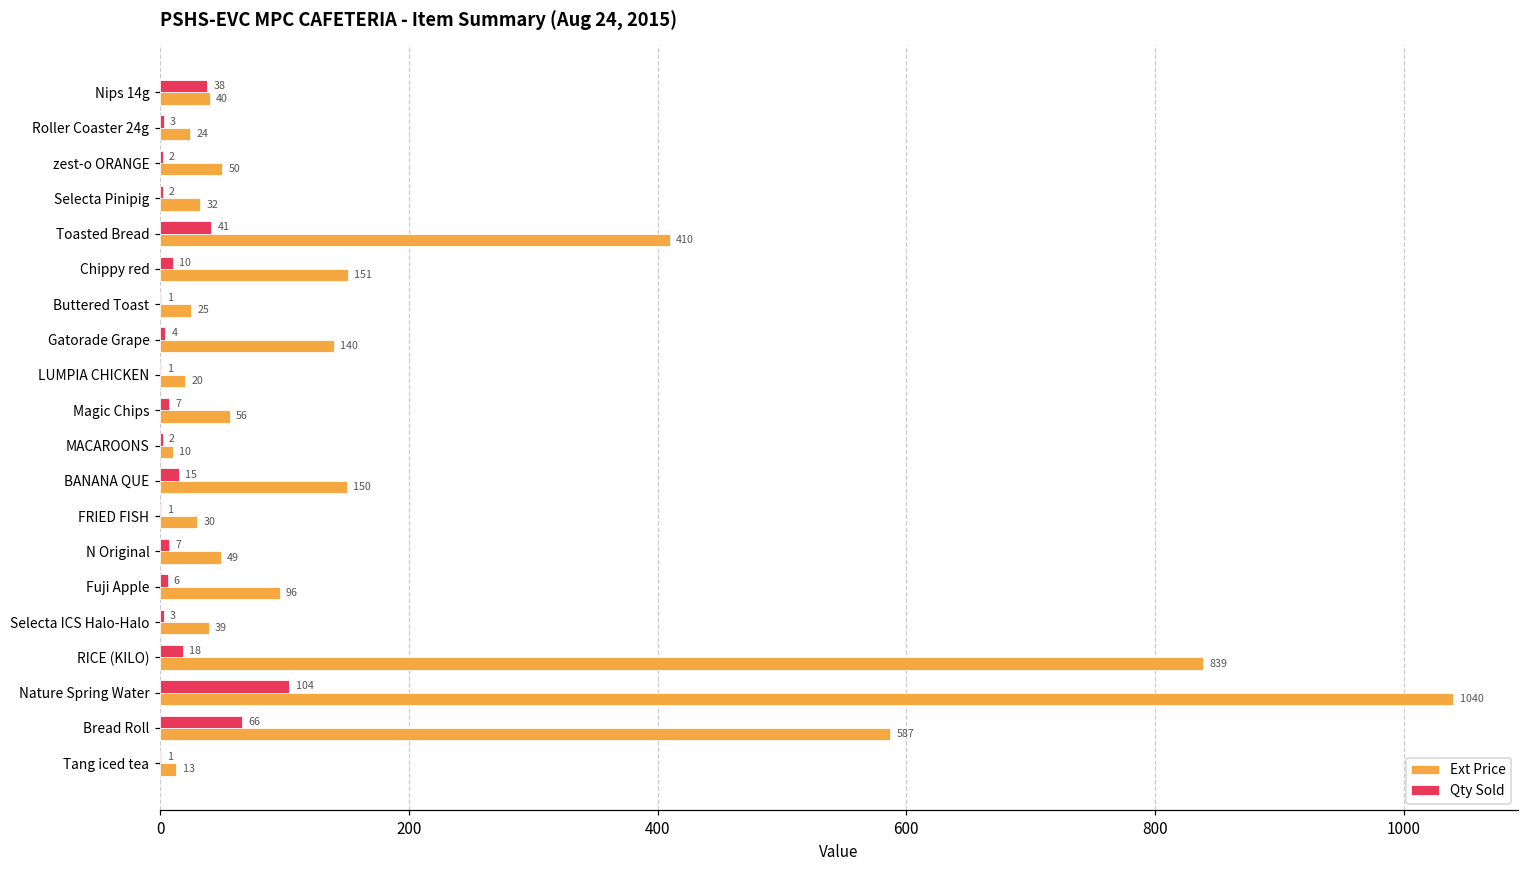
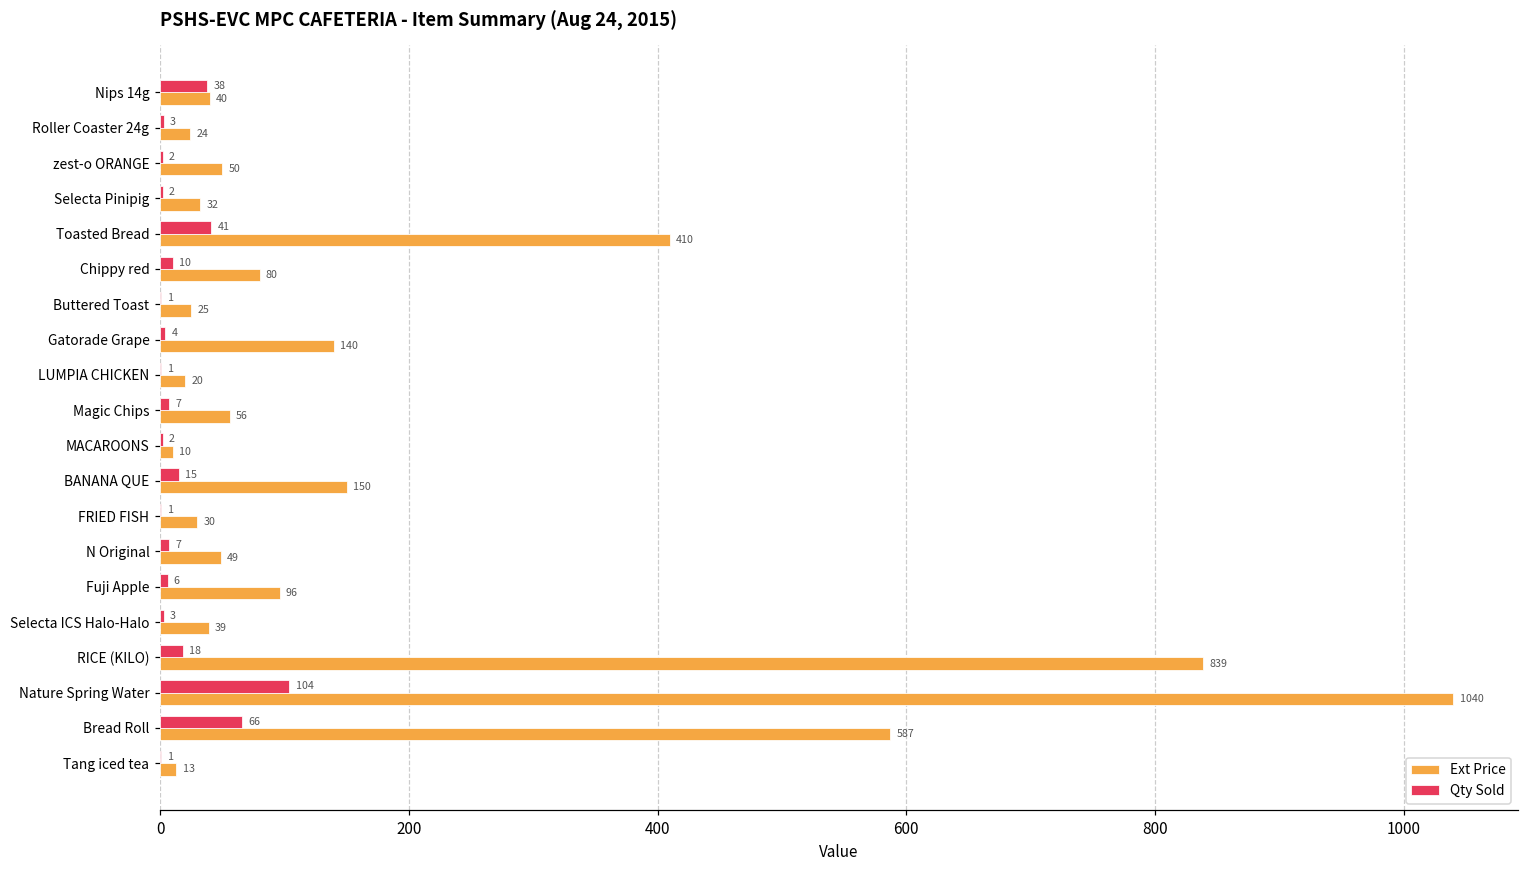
Ext Price, Chippy red: 151 -> 80
